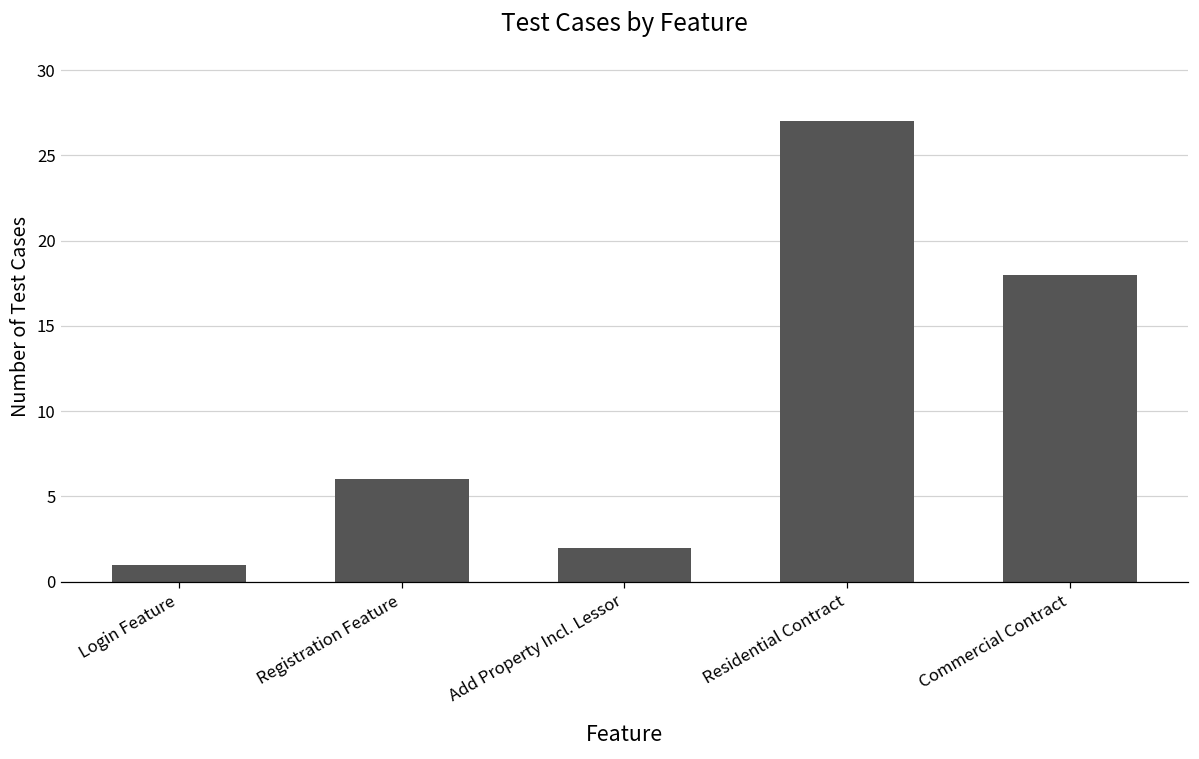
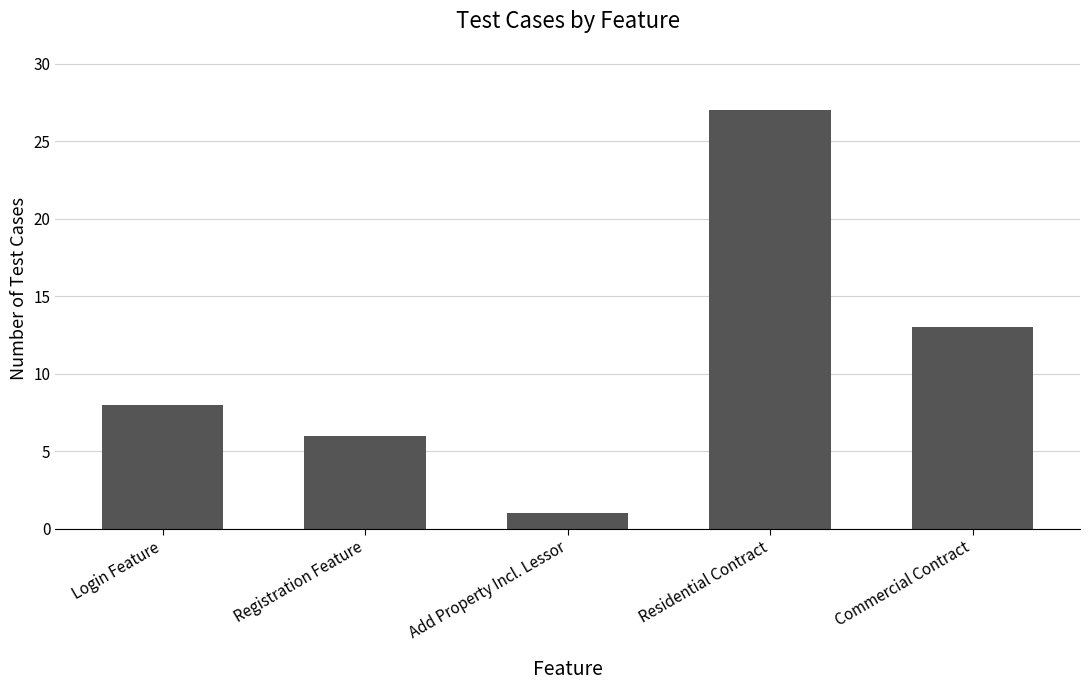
Login Feature: 1 -> 8
Add Property Incl. Lessor: 2 -> 1
Commercial Contract: 18 -> 13
